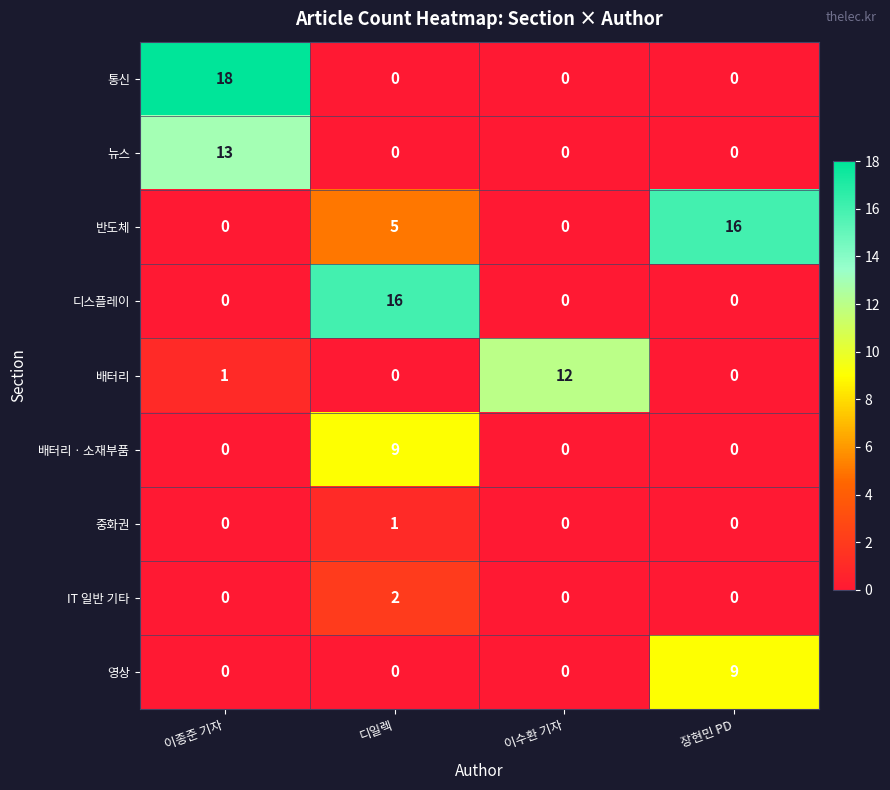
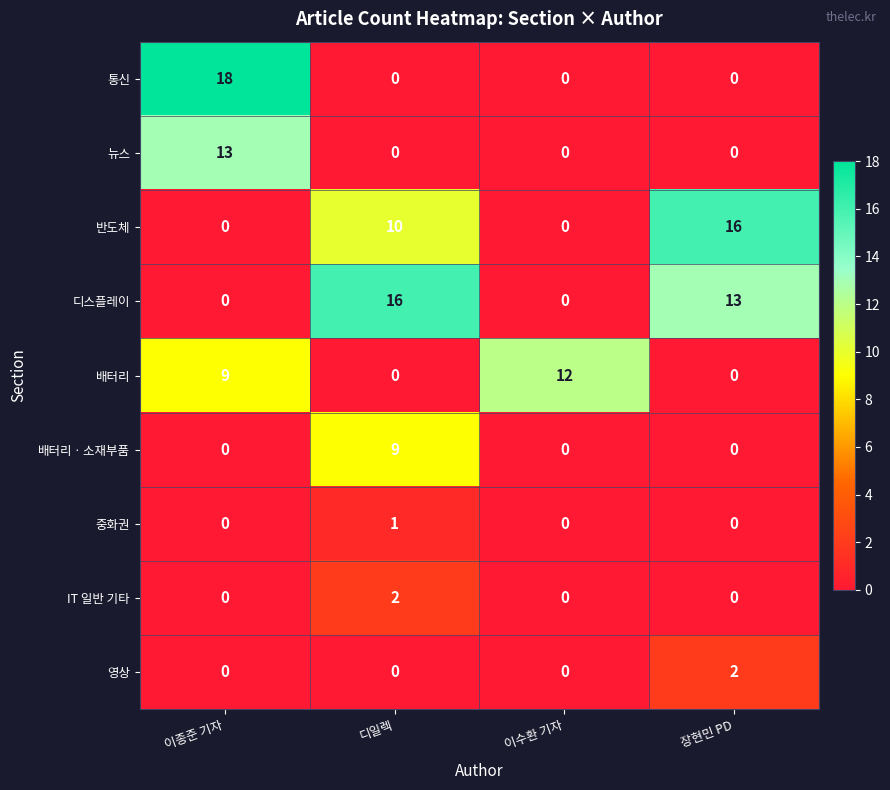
반도체, 디일렉: 5 -> 10
디스플레이, 장현민 PD: 0 -> 13
배터리, 이종준 기자: 1 -> 9
영상, 장현민 PD: 9 -> 2
